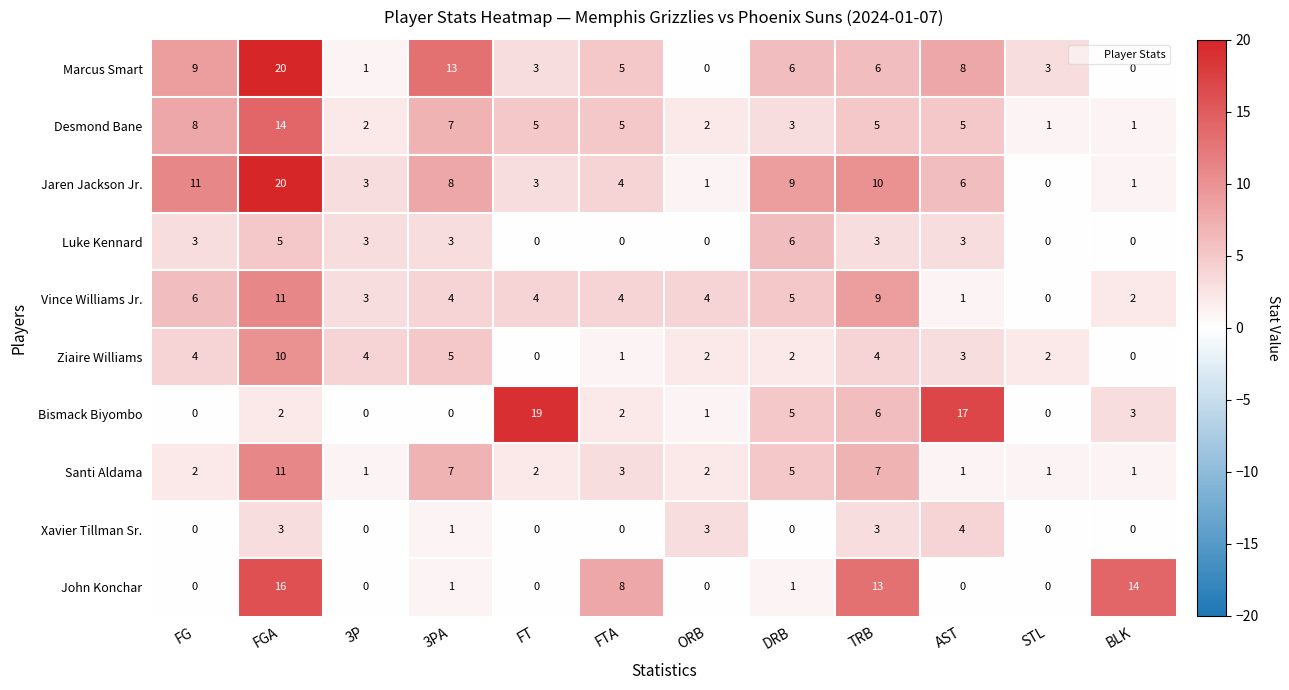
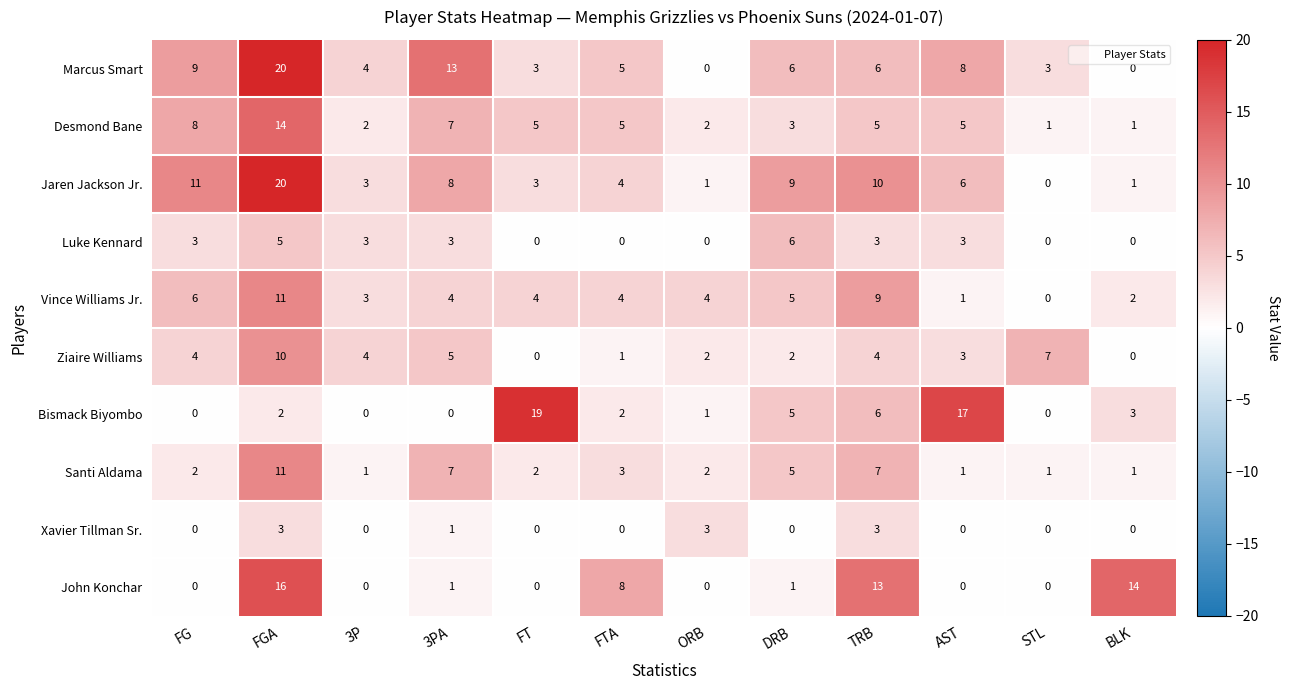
Marcus Smart, 3P: 1 -> 4
Ziaire Williams, STL: 2 -> 7
Xavier Tillman Sr., AST: 4 -> 0
